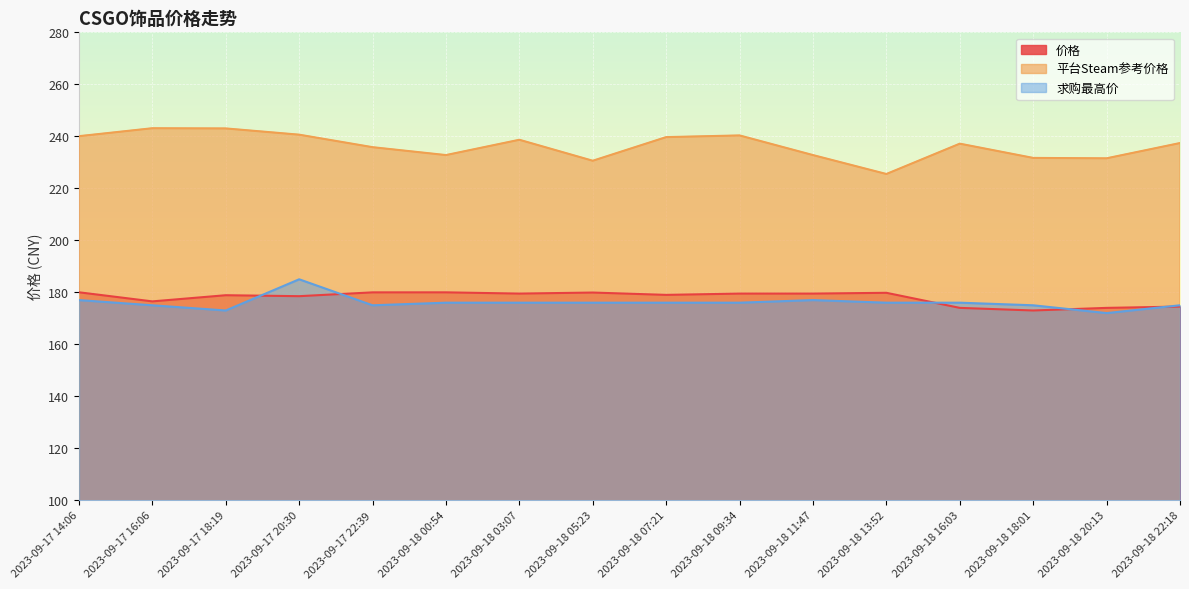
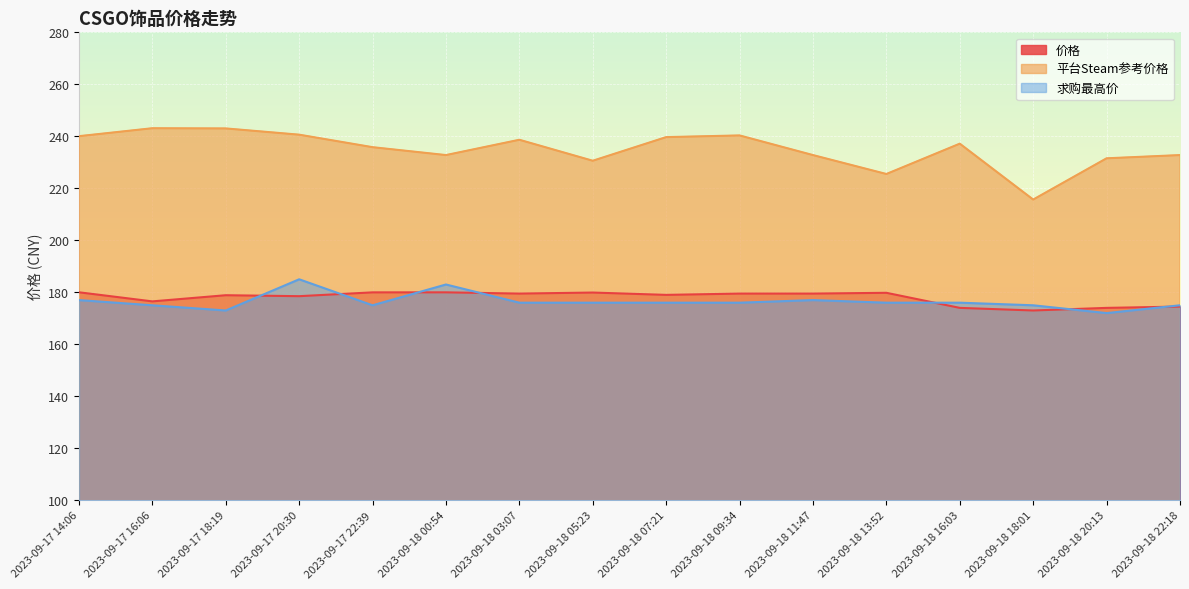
求购最高价, 2023-09-18 00:54: 176 -> 183
平台Steam参考价格, 2023-09-18 18:01: 232 -> 216
平台Steam参考价格, 2023-09-18 22:18: 237 -> 233
